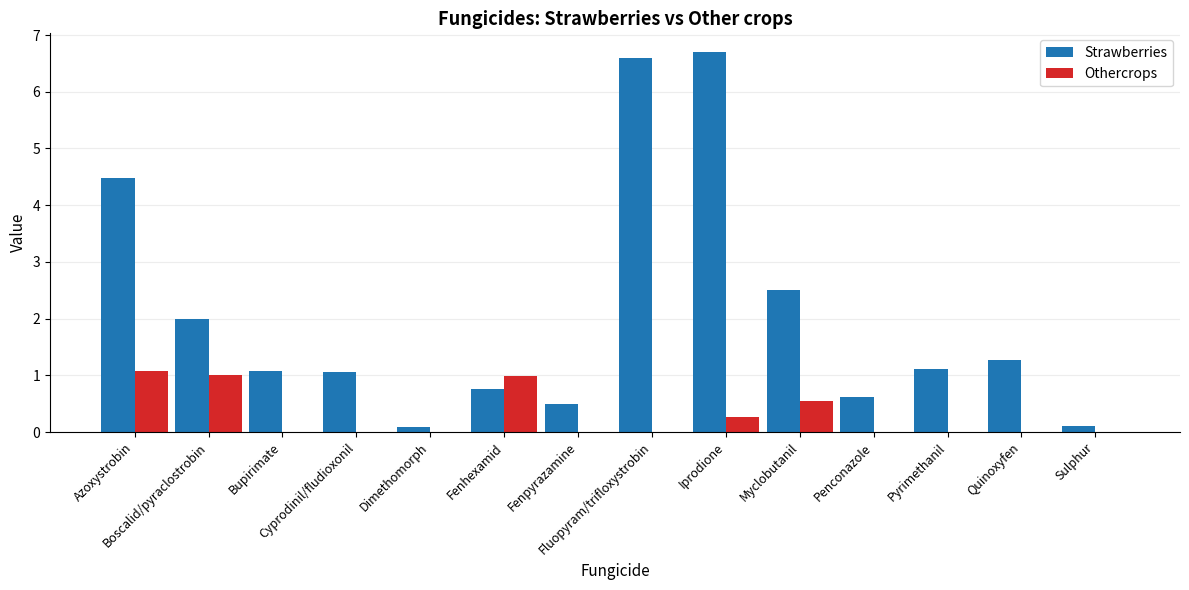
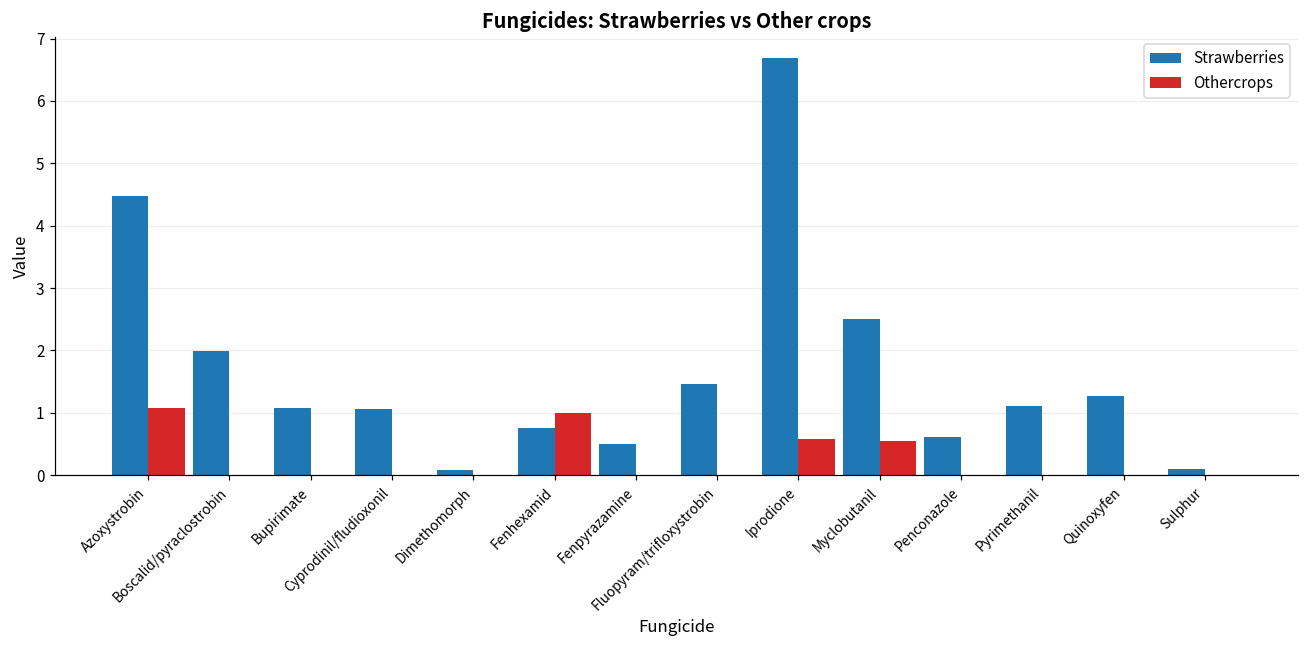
Othercrops, Boscalid/pyraclostrobin: 1 -> 0
Strawberries, Fluopyram/trifloxystrobin: 6.6 -> 1.5
Othercrops, Iprodione: 0.3 -> 0.6
